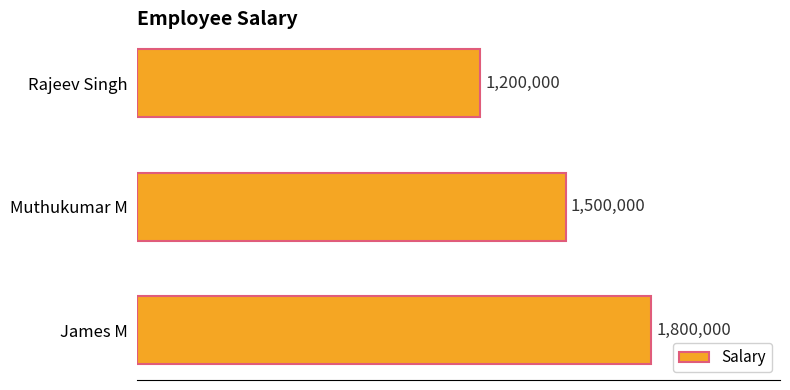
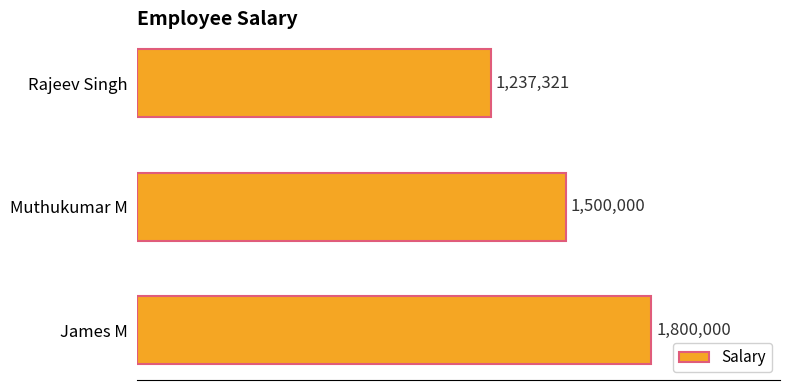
Rajeev Singh: 1,200,000 -> 1,237,321
